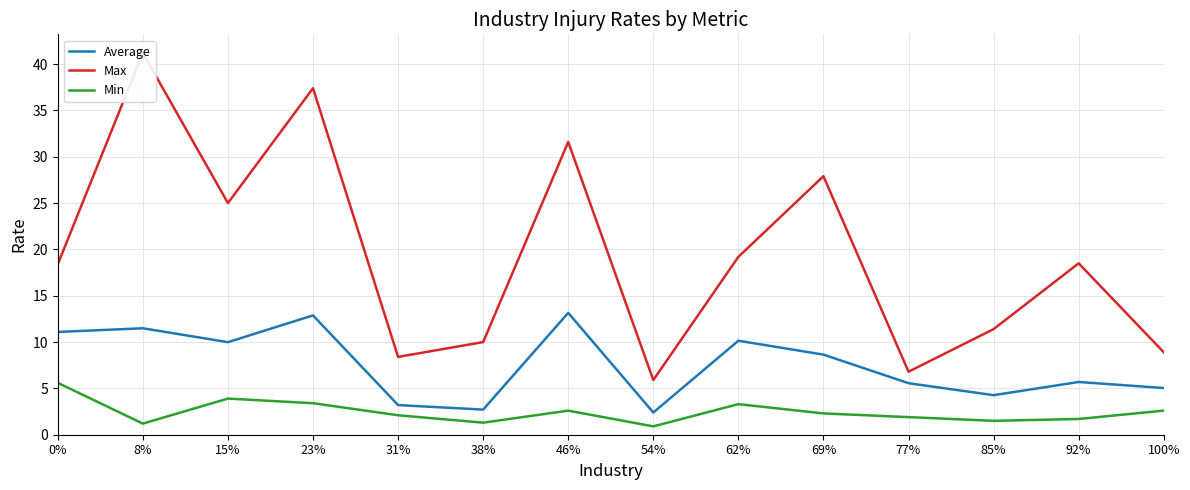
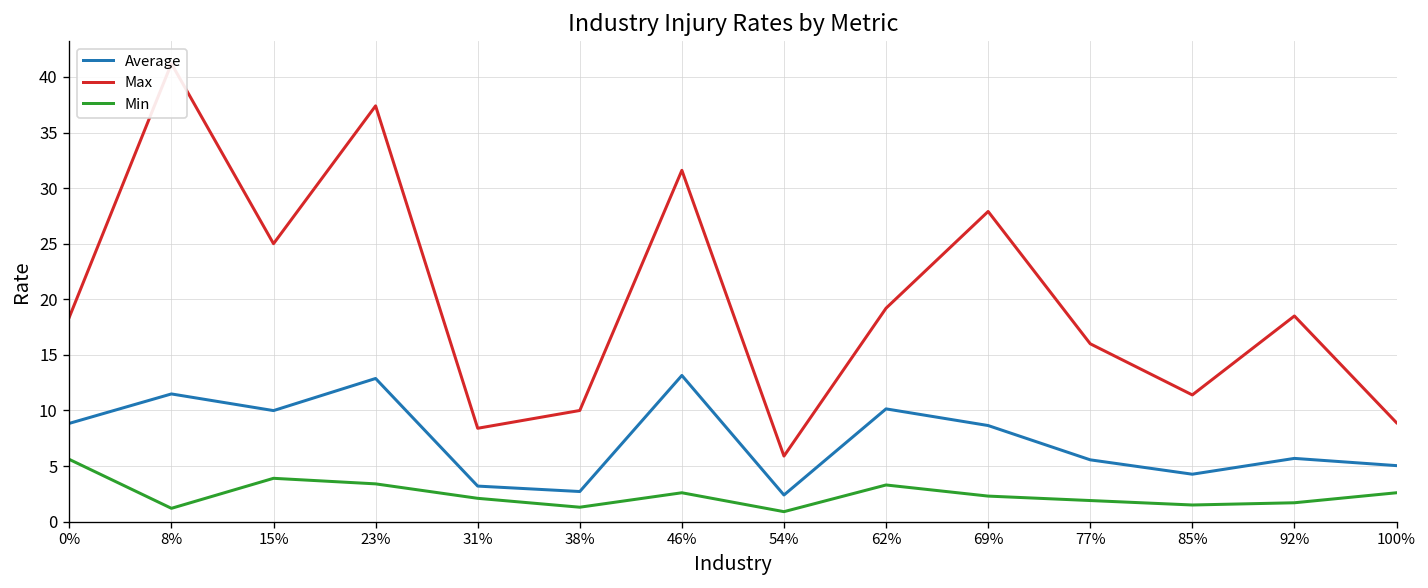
Average, 0%: 11 -> 9
Max, 77%: 7 -> 16
